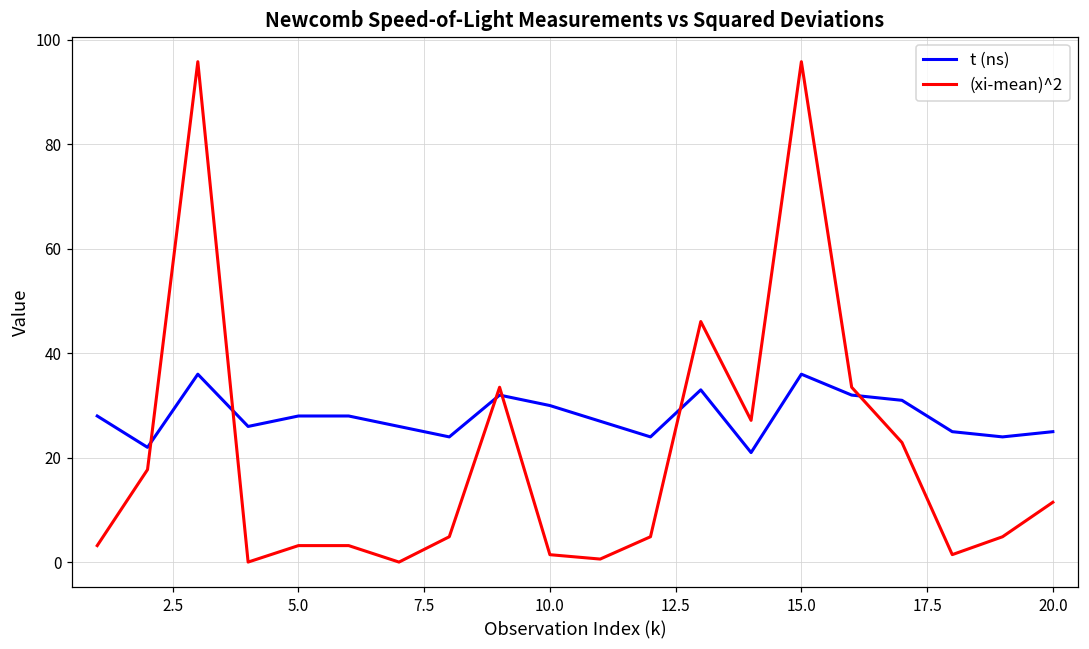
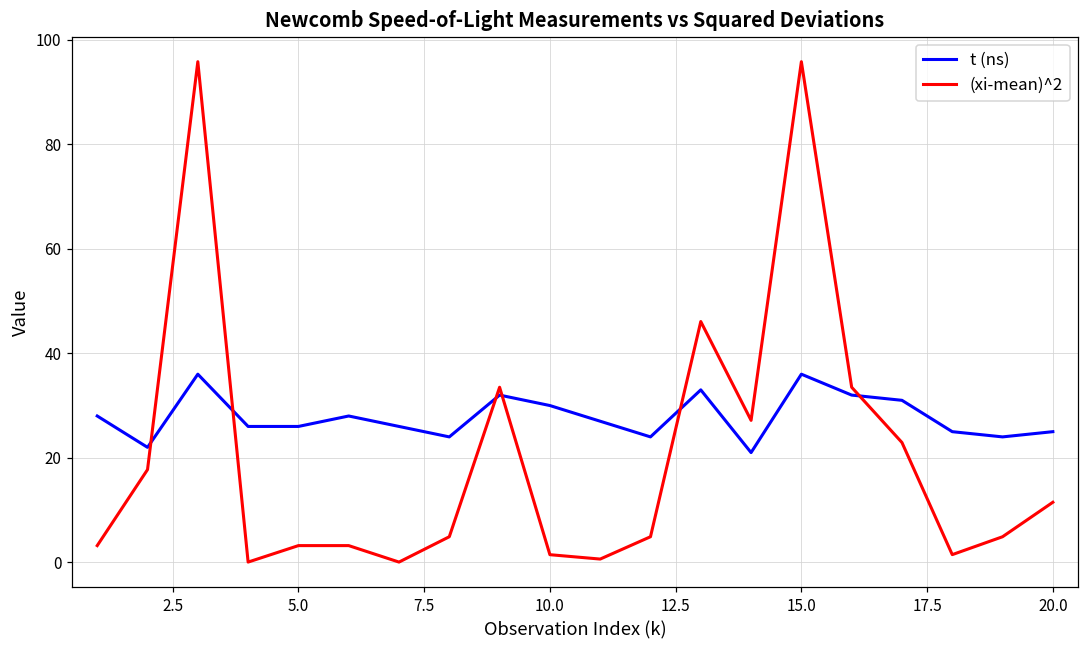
t (ns), 5.0: 28 -> 26
